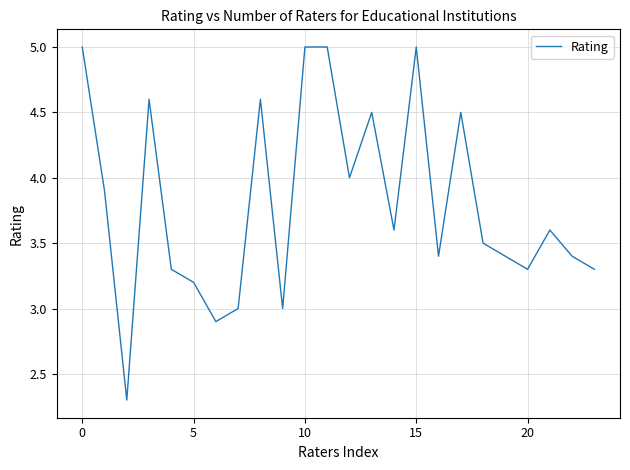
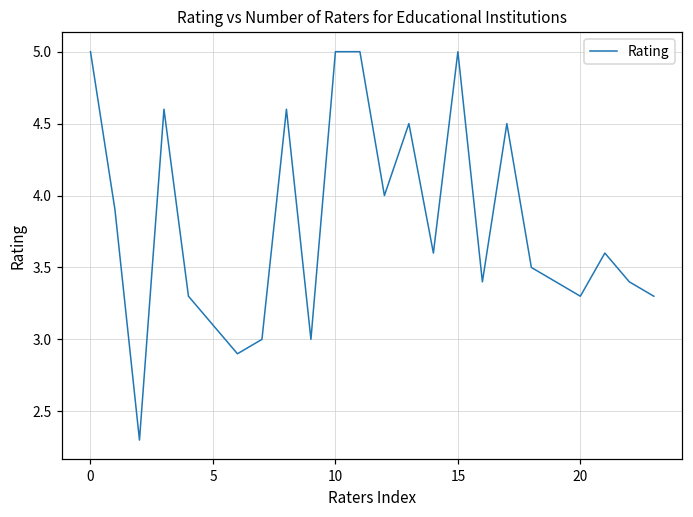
5: 3.2 -> 3.1
